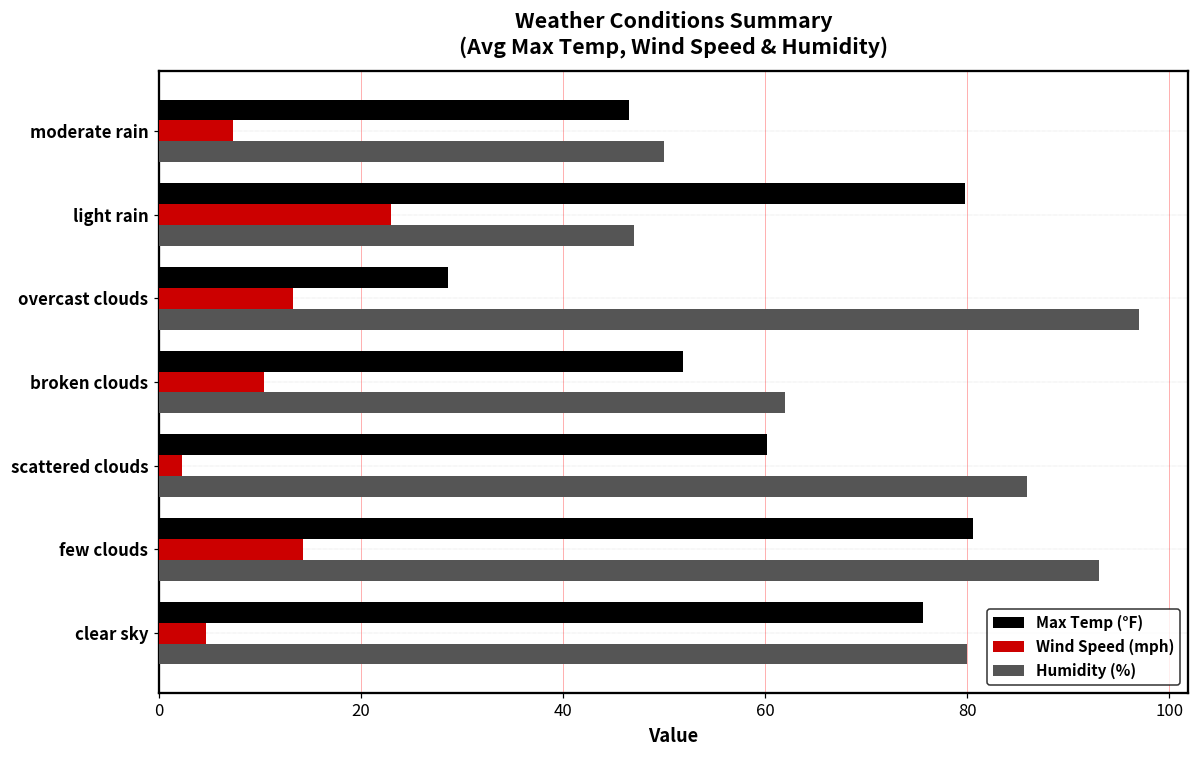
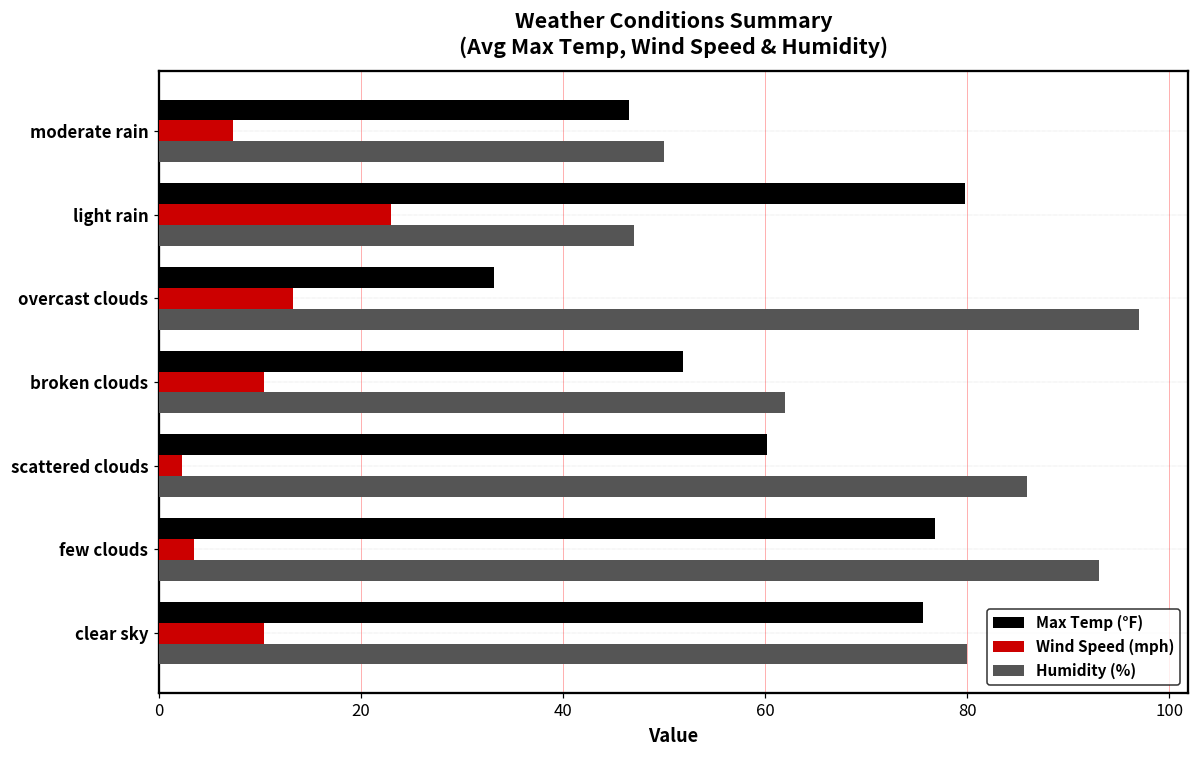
Max Temp (°F), overcast clouds: 29 -> 33
Max Temp (°F), few clouds: 81 -> 77
Wind Speed (mph), few clouds: 14 -> 3
Wind Speed (mph), clear sky: 5 -> 10
